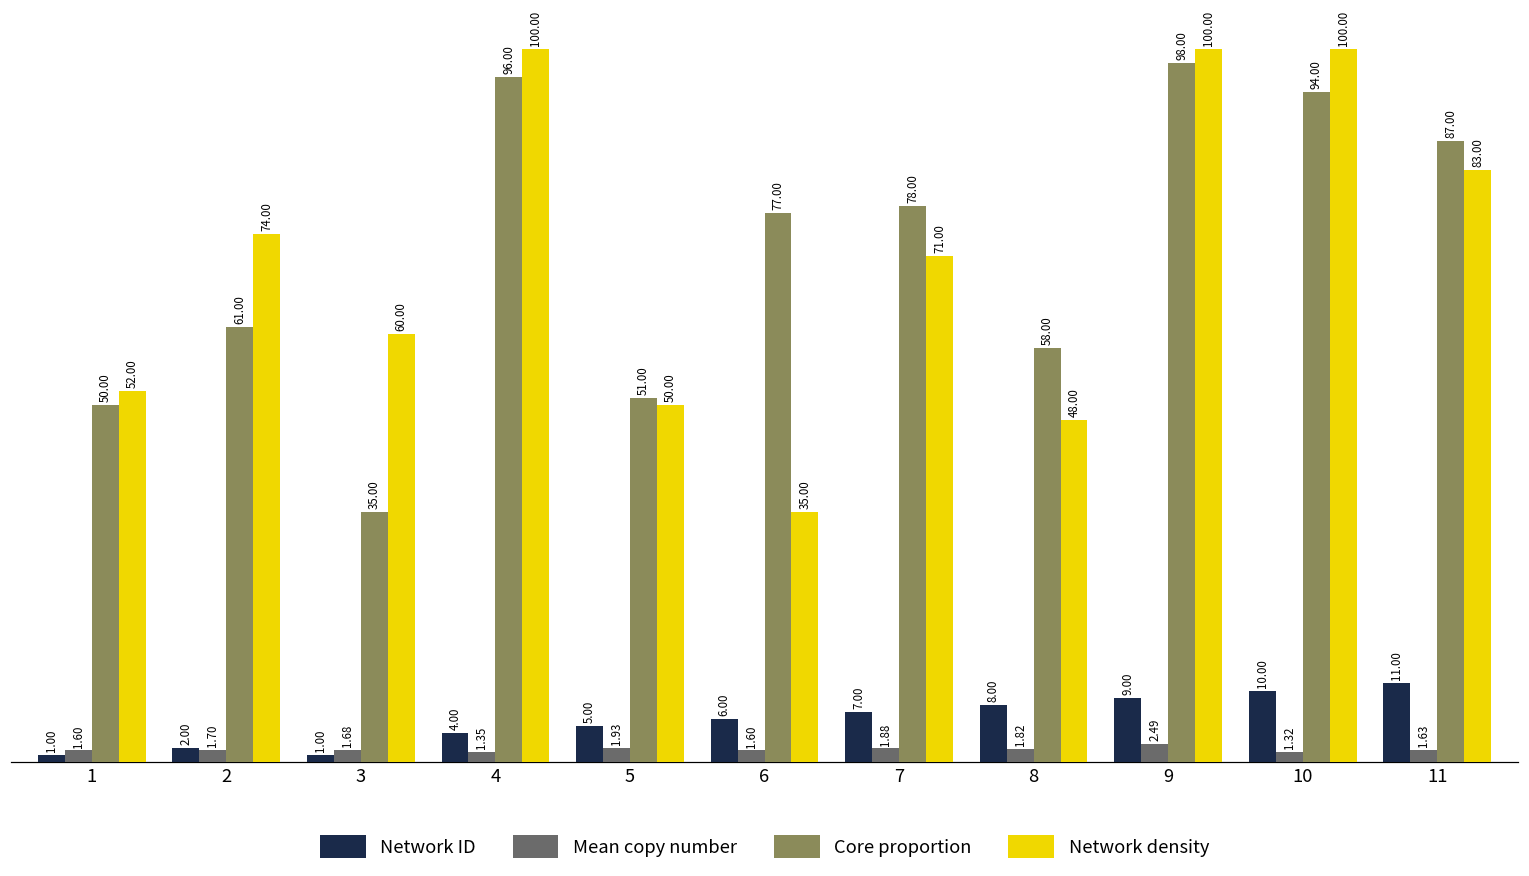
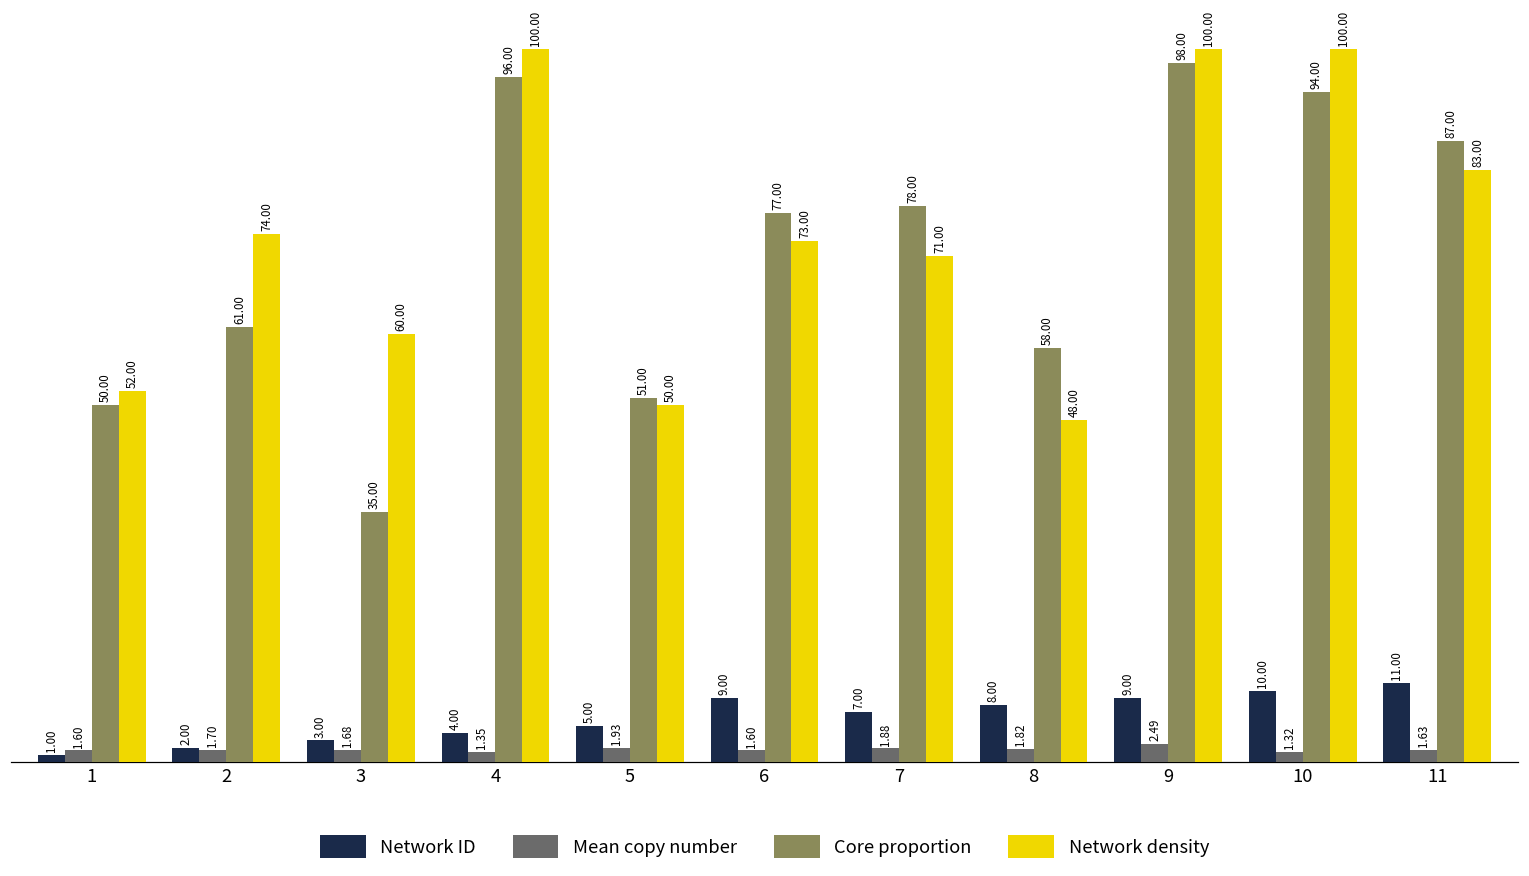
Network ID, 3: 1.00 -> 3.00
Network ID, 6: 6.00 -> 9.00
Network density, 6: 35.00 -> 73.00
